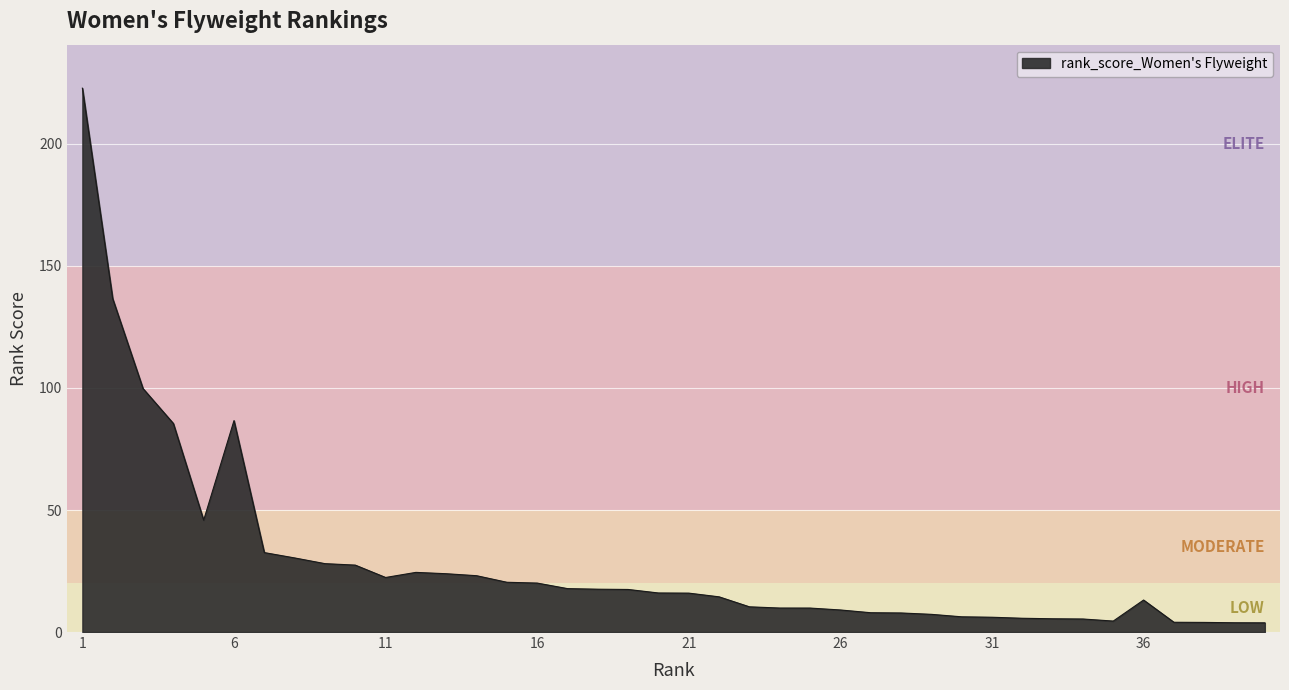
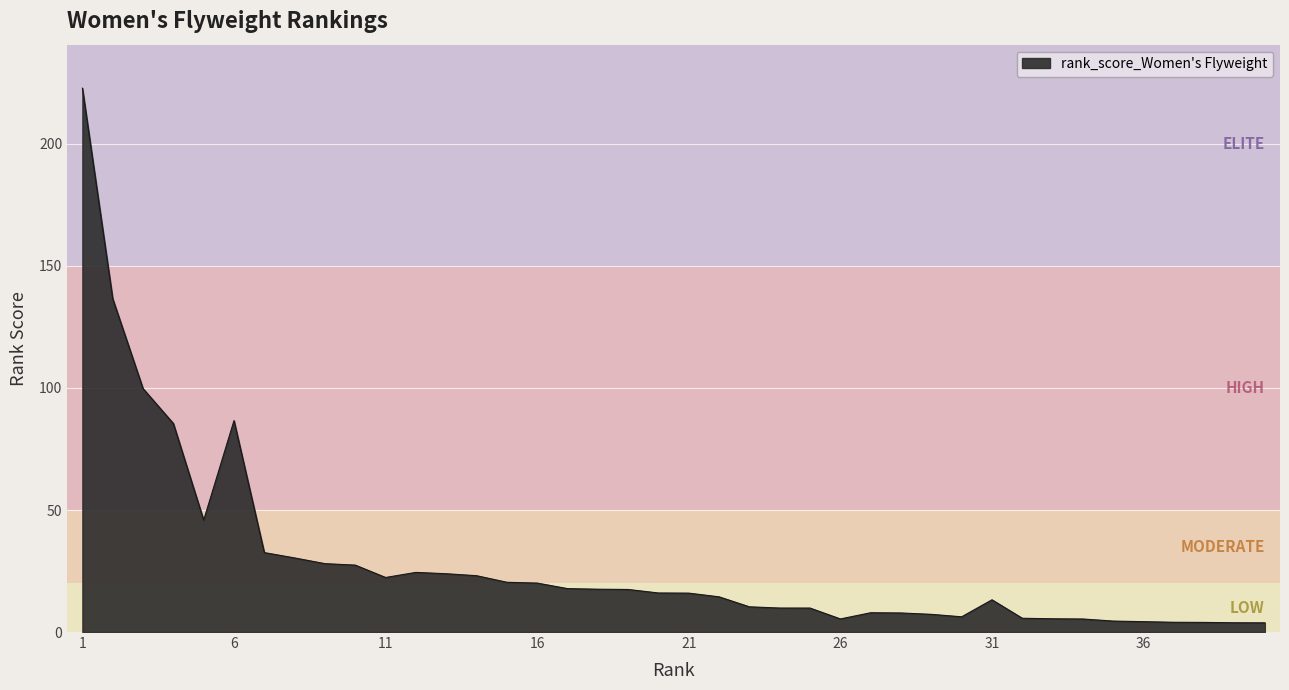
26: 9 -> 5
31: 6 -> 13
36: 13 -> 4
